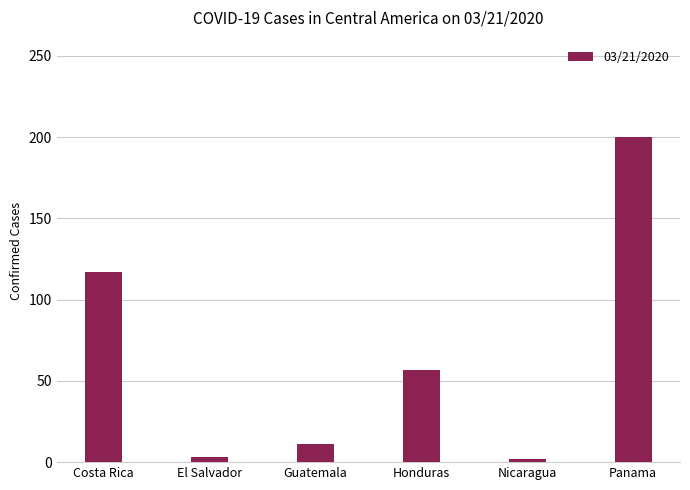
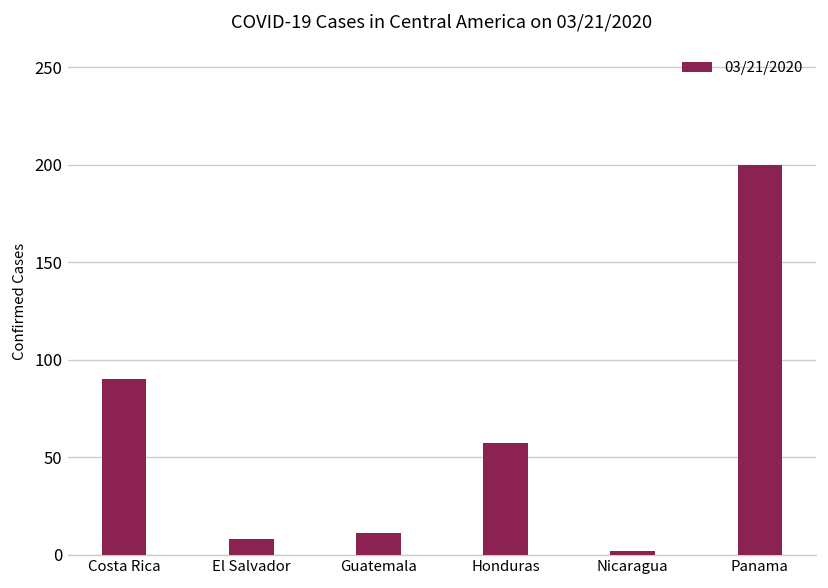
Costa Rica: 117 -> 90
El Salvador: 3 -> 8
